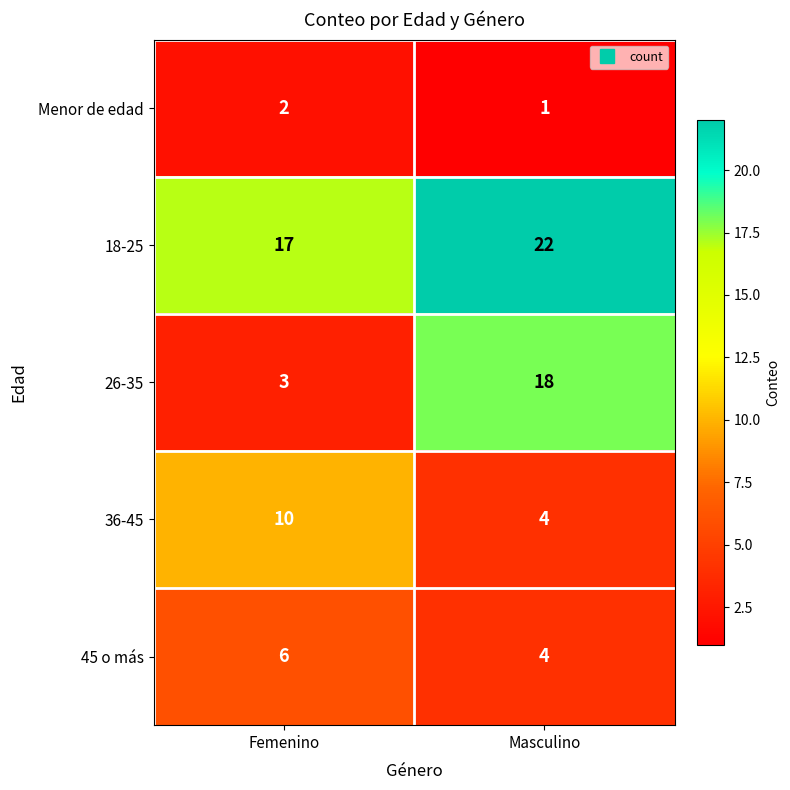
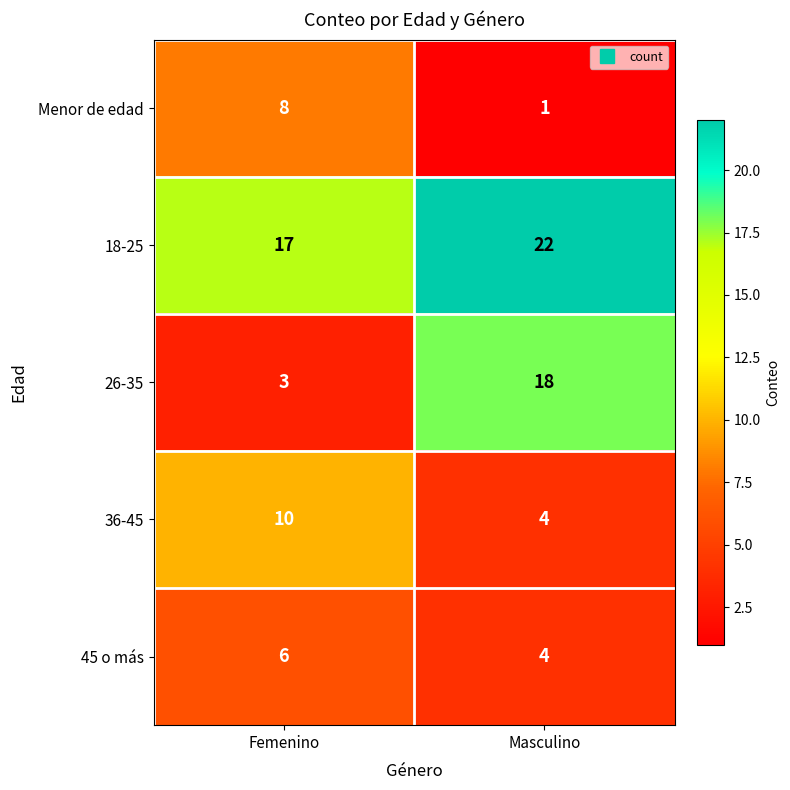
Menor de edad, Femenino: 2 -> 8
